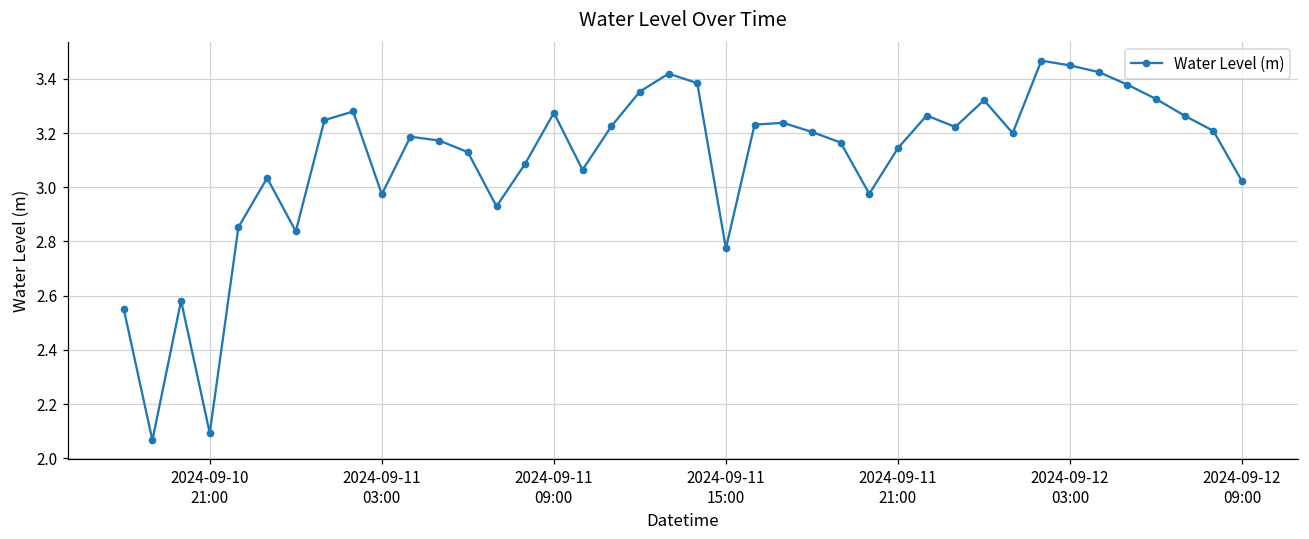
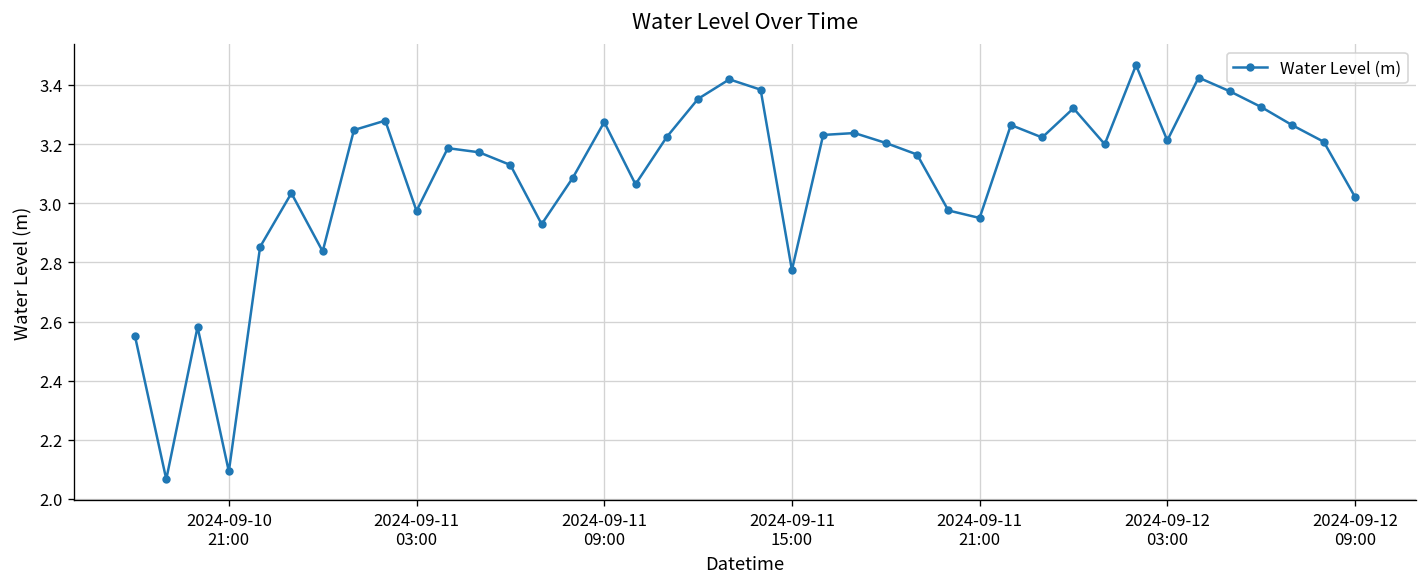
2024-09-11 21:00: 3.14 -> 2.95
2024-09-12 03:00: 3.45 -> 3.21
